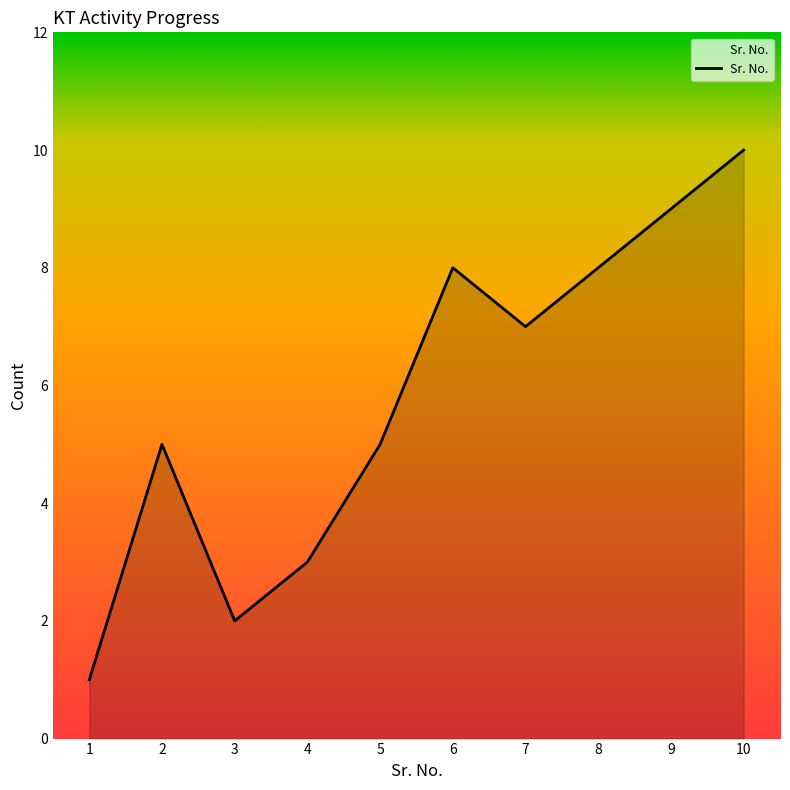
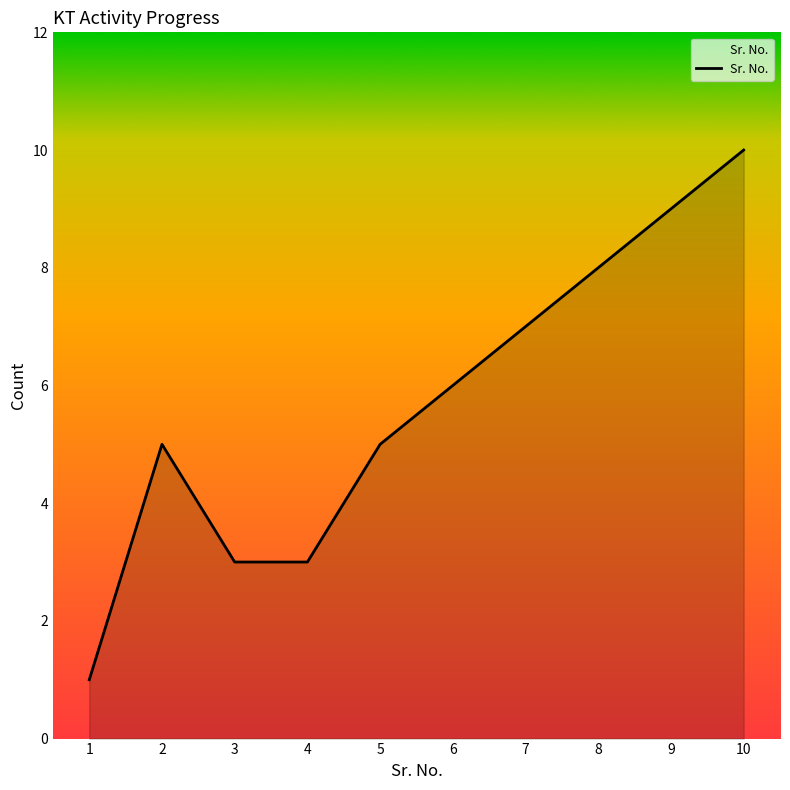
3: 2 -> 3
6: 8 -> 6
